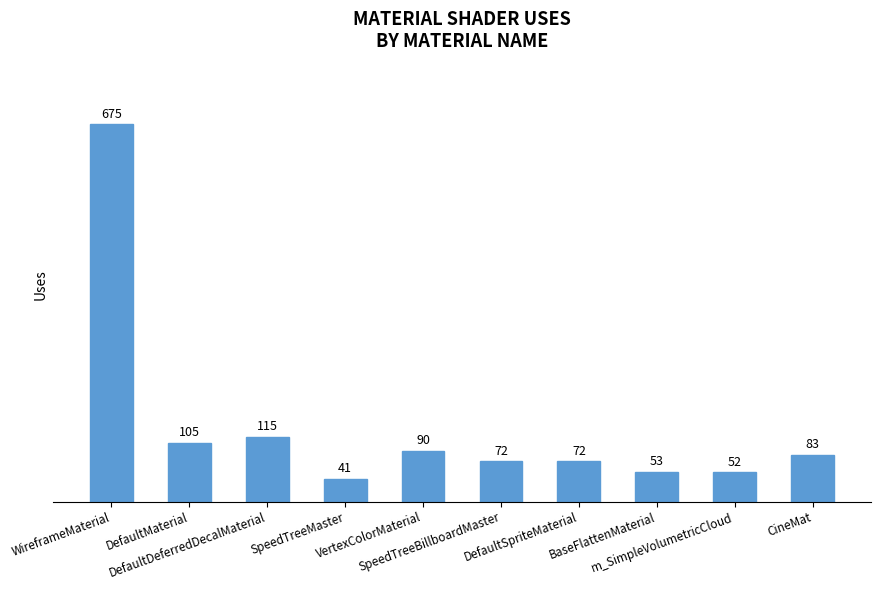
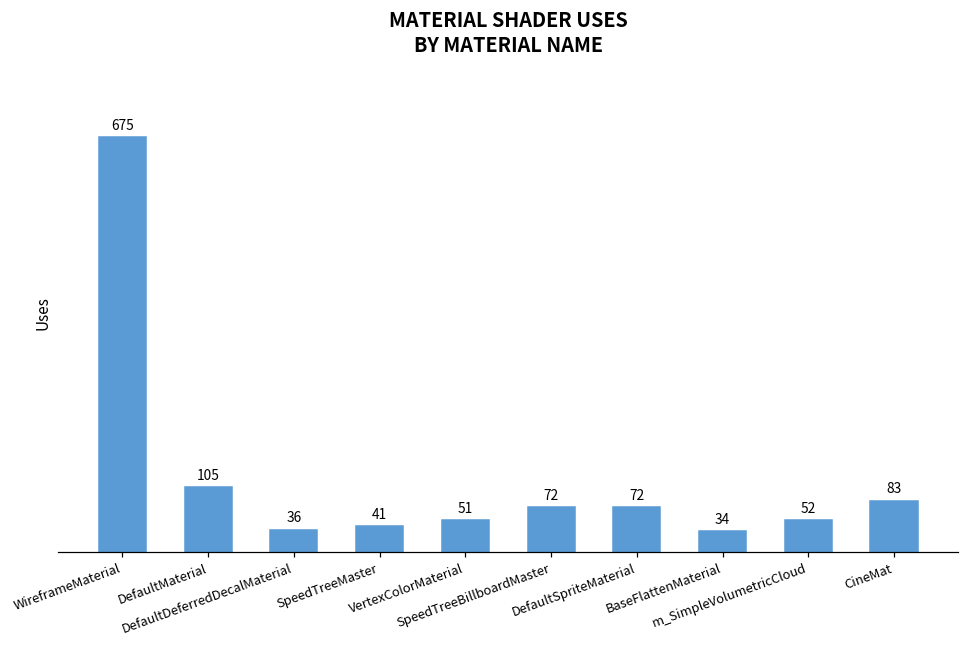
DefaultDeferredDecalMaterial: 115 -> 36
VertexColorMaterial: 90 -> 51
BaseFlattenMaterial: 53 -> 34
